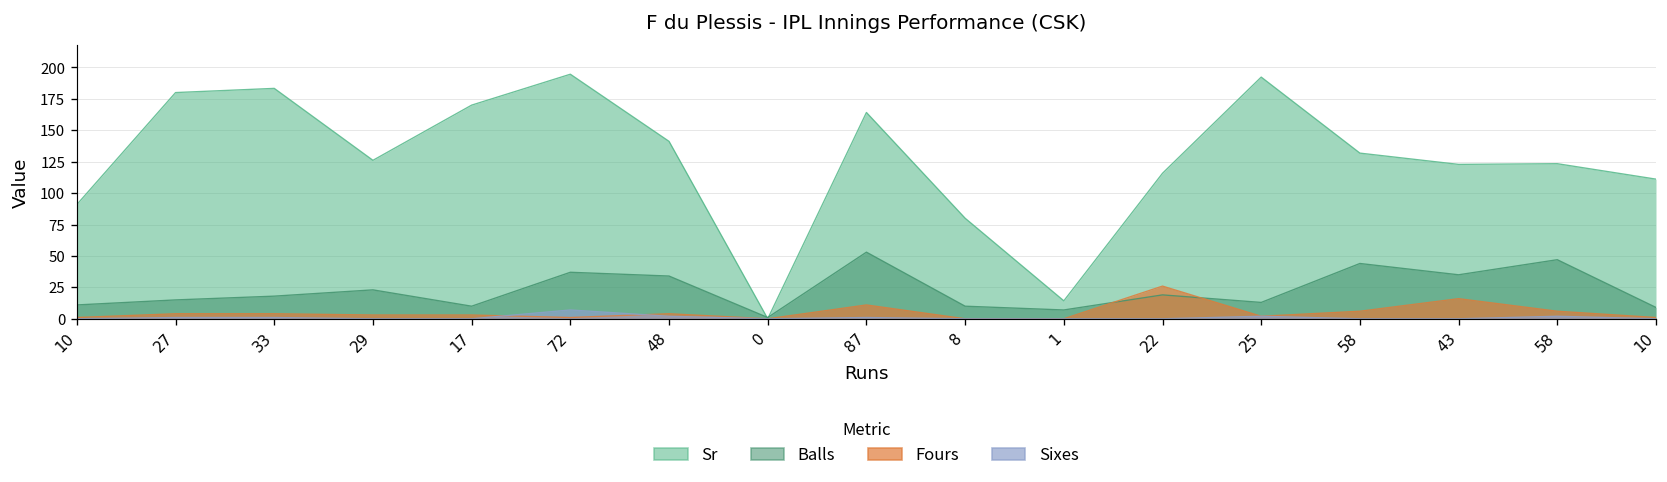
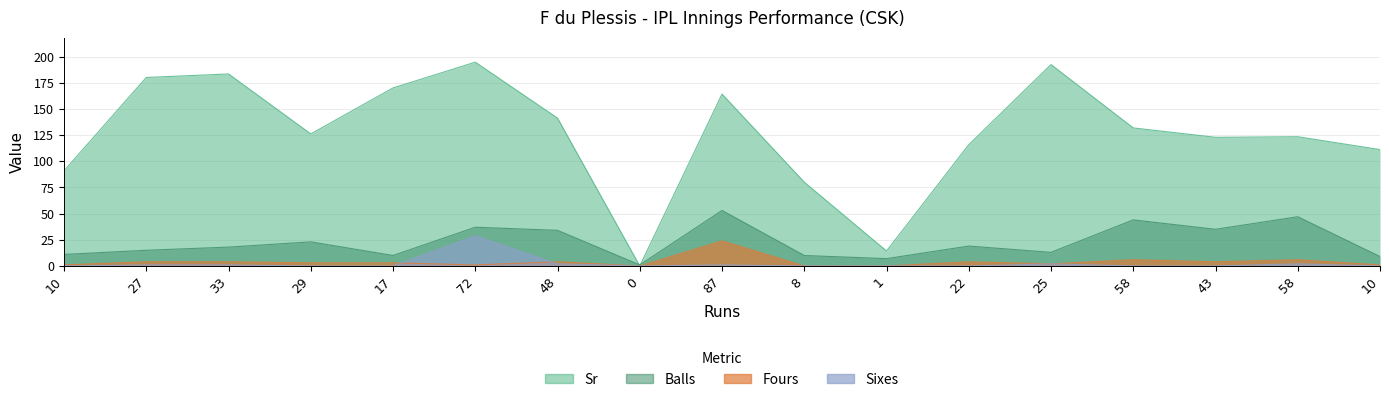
Sixes, 72: 7 -> 29
Fours, 87: 11 -> 24
Fours, 22: 26 -> 4
Fours, 43: 16 -> 4
